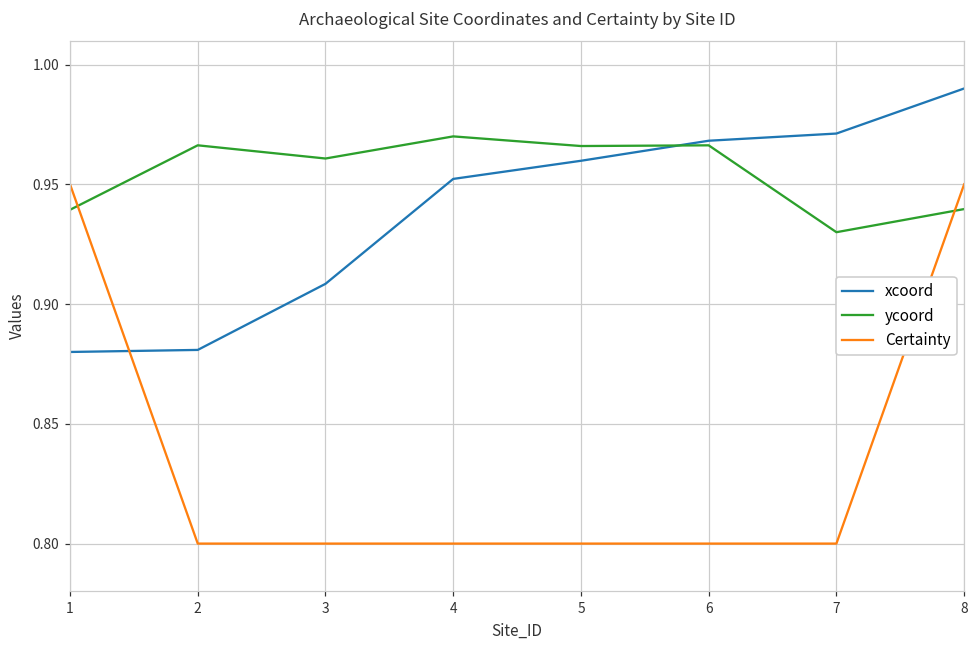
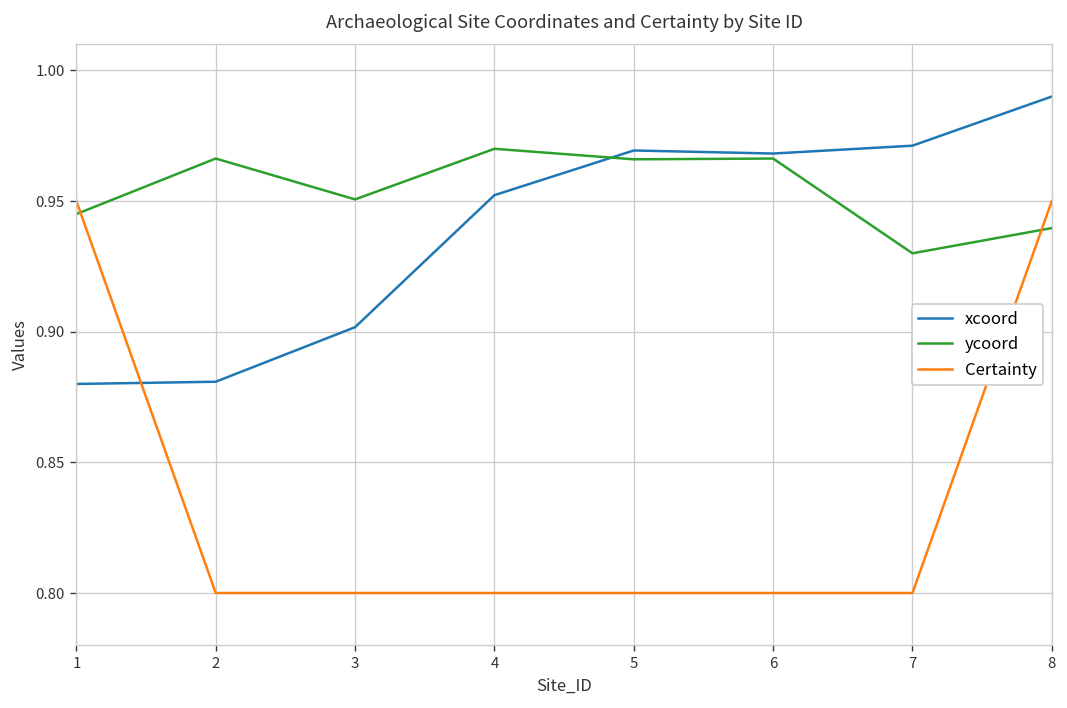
ycoord, 1: 0.939 -> 0.945
xcoord, 3: 0.908 -> 0.902
ycoord, 3: 0.961 -> 0.951
xcoord, 5: 0.960 -> 0.969
